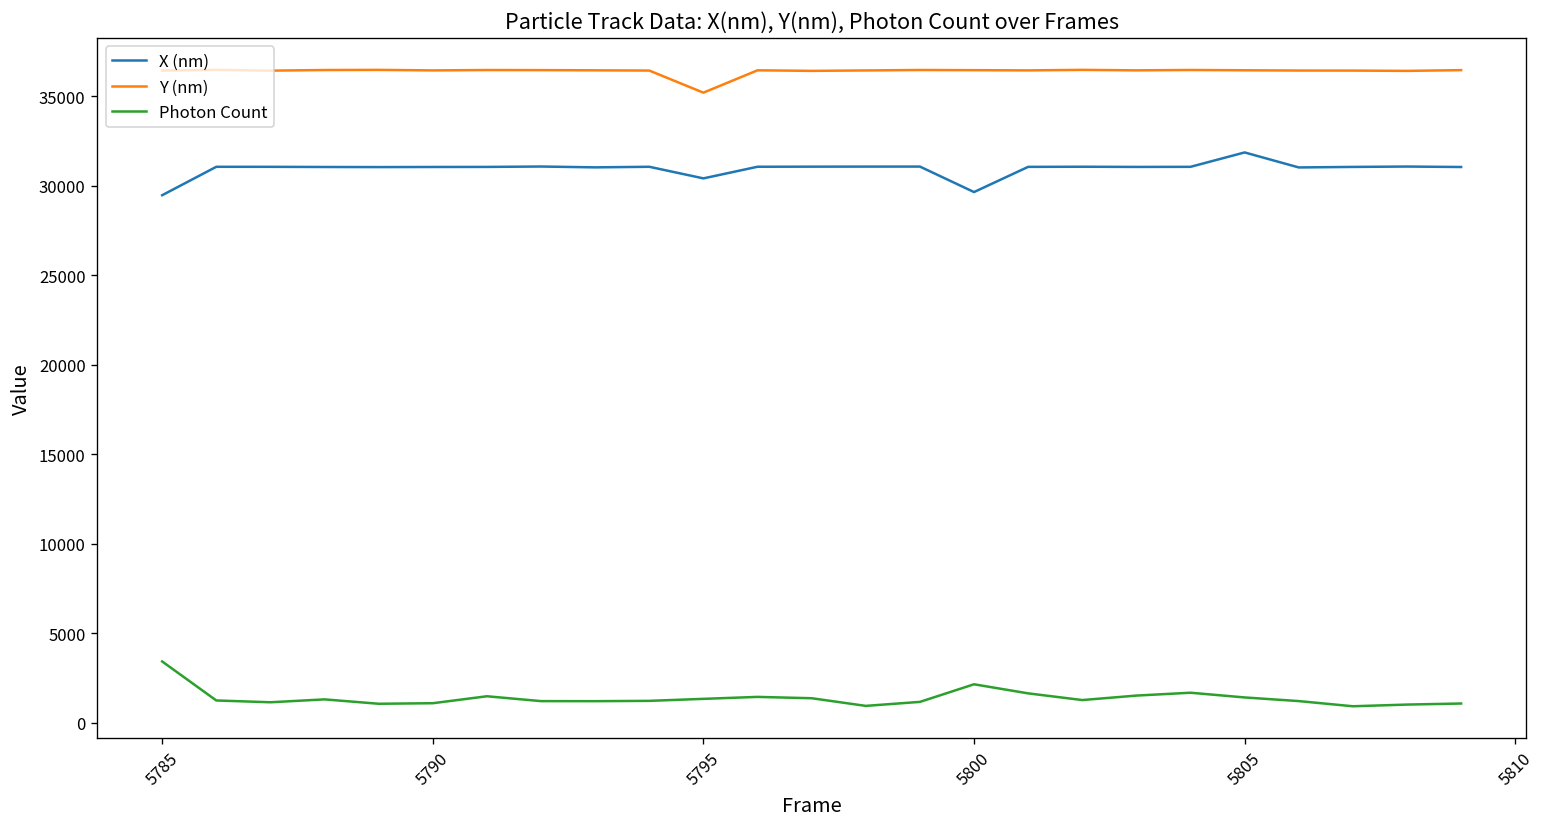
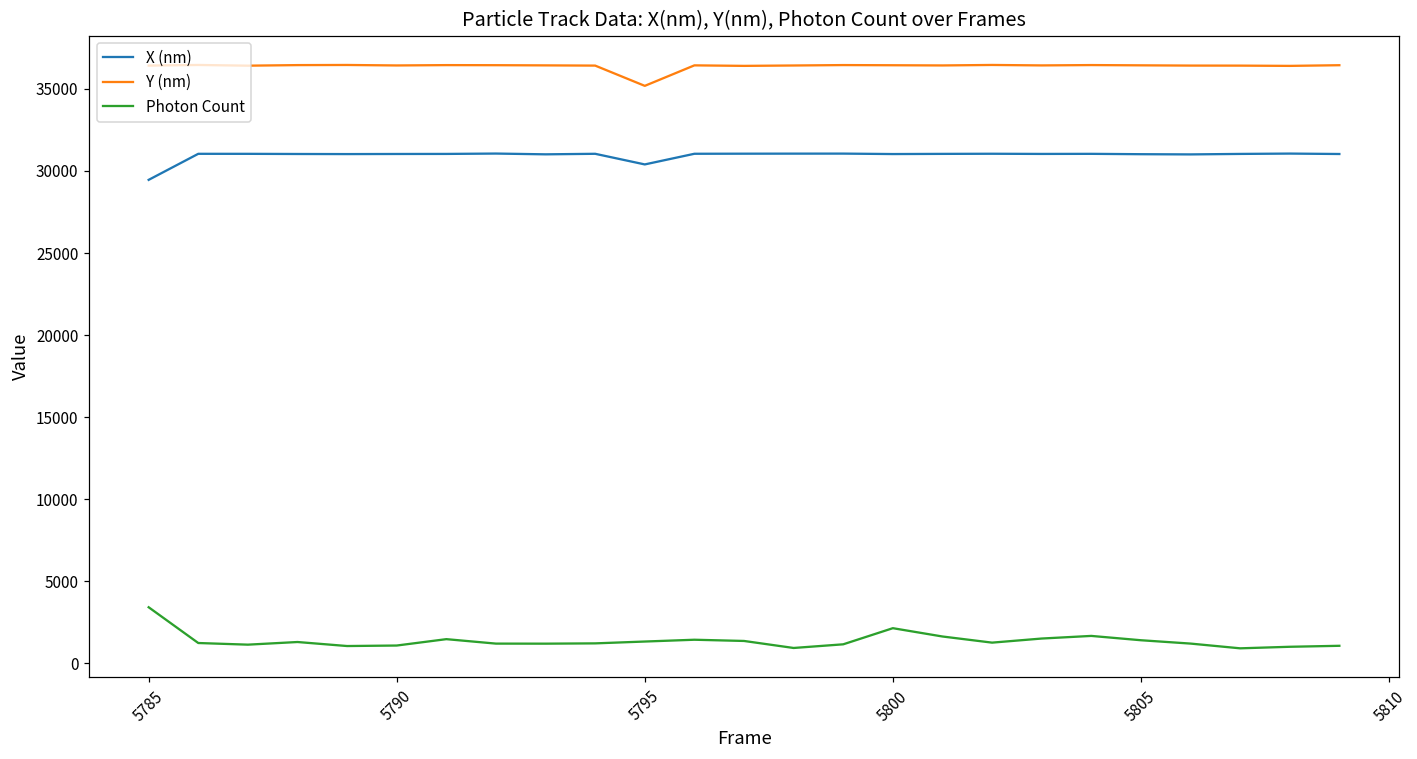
X (nm), 5800: 29600 -> 31000
X (nm), 5805: 31800 -> 31000
